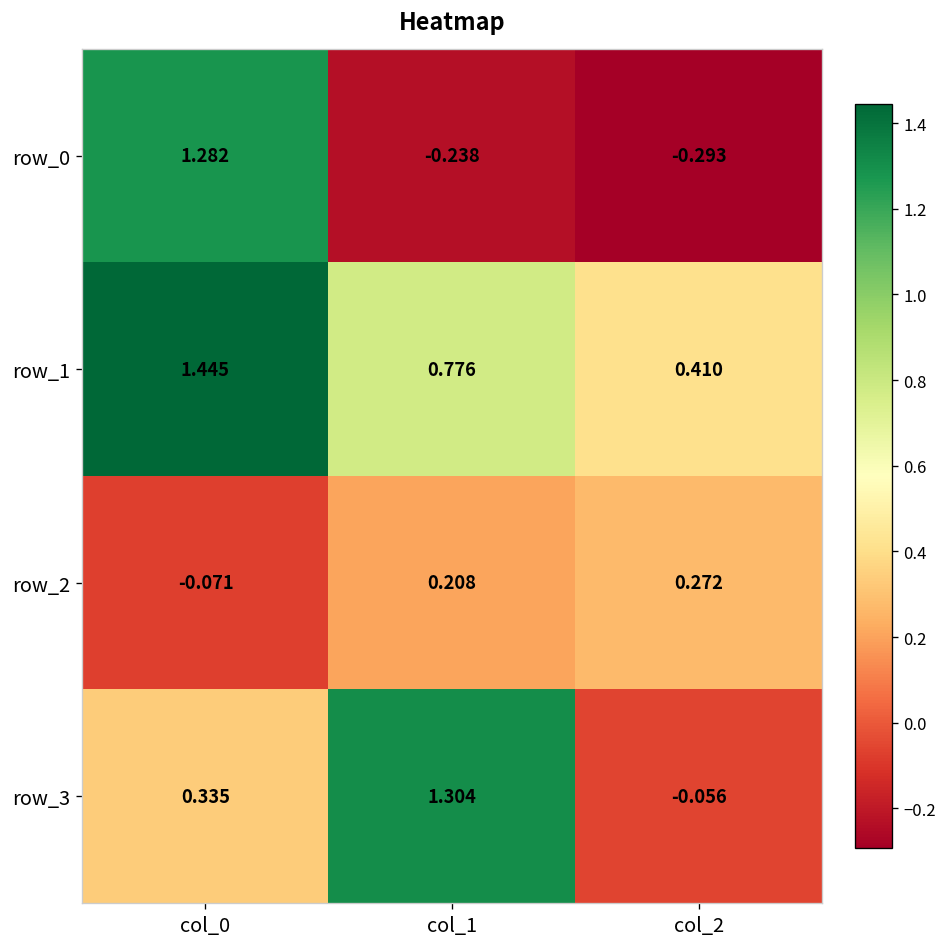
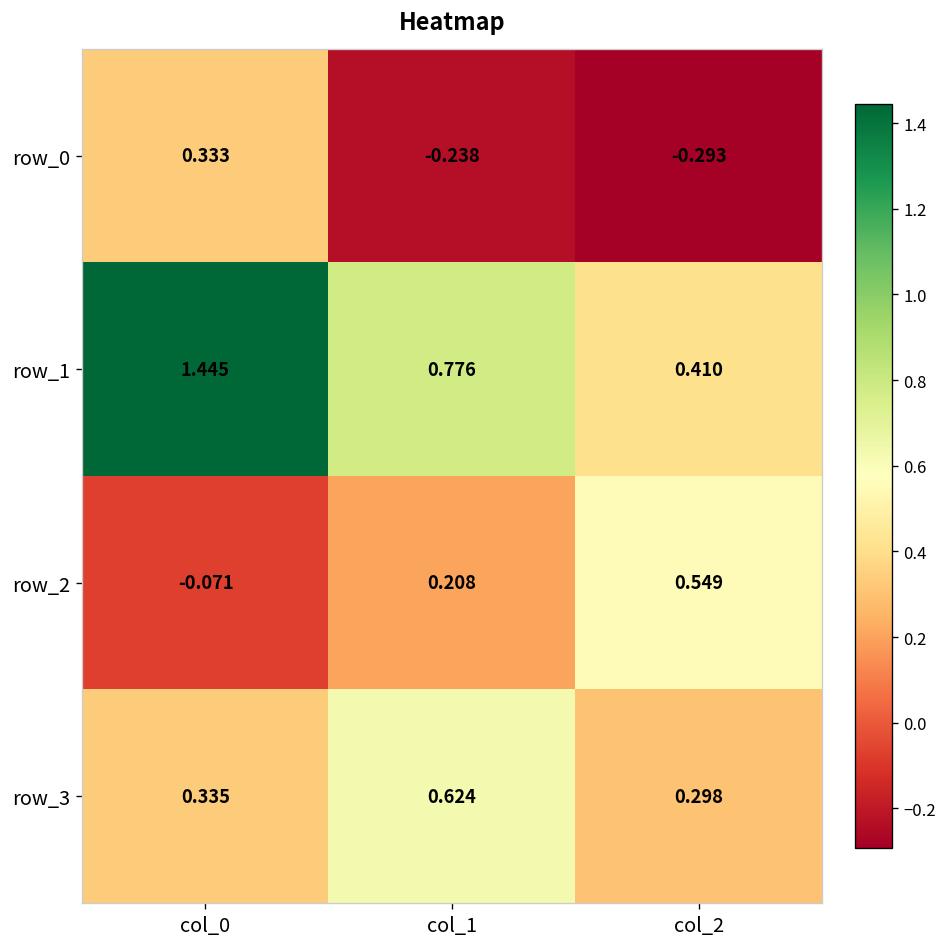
row_0, col_0: 1.282 -> 0.333
row_2, col_2: 0.272 -> 0.549
row_3, col_1: 1.304 -> 0.624
row_3, col_2: -0.056 -> 0.298
